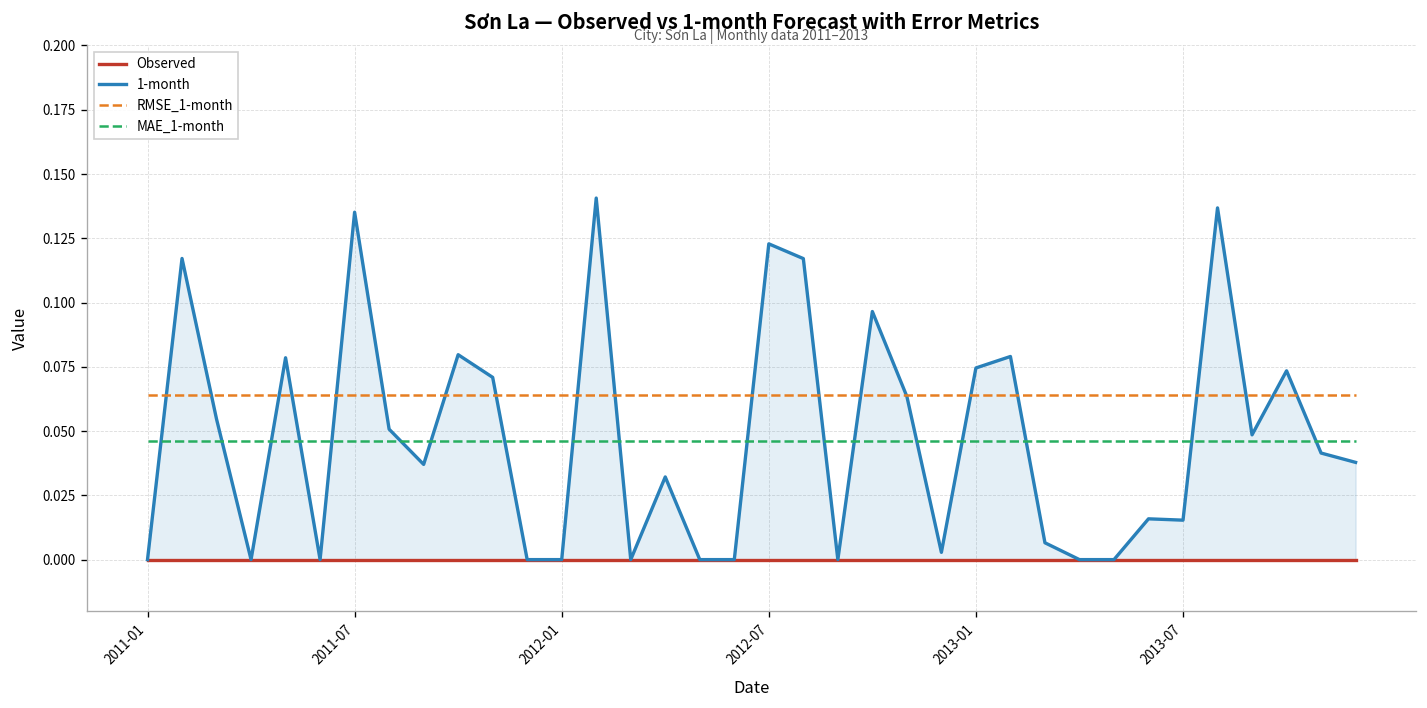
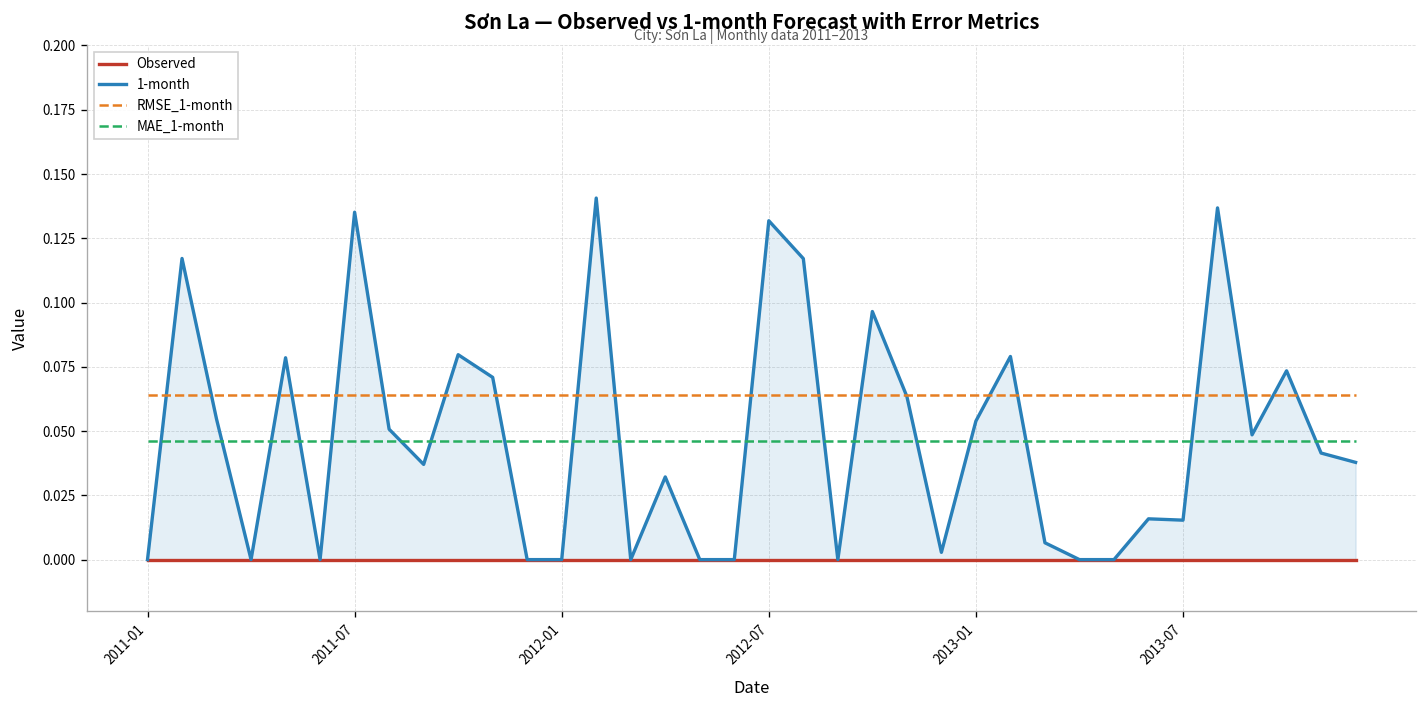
1-month, 2012-07: 0.123 -> 0.132
1-month, 2013-01: 0.075 -> 0.054
